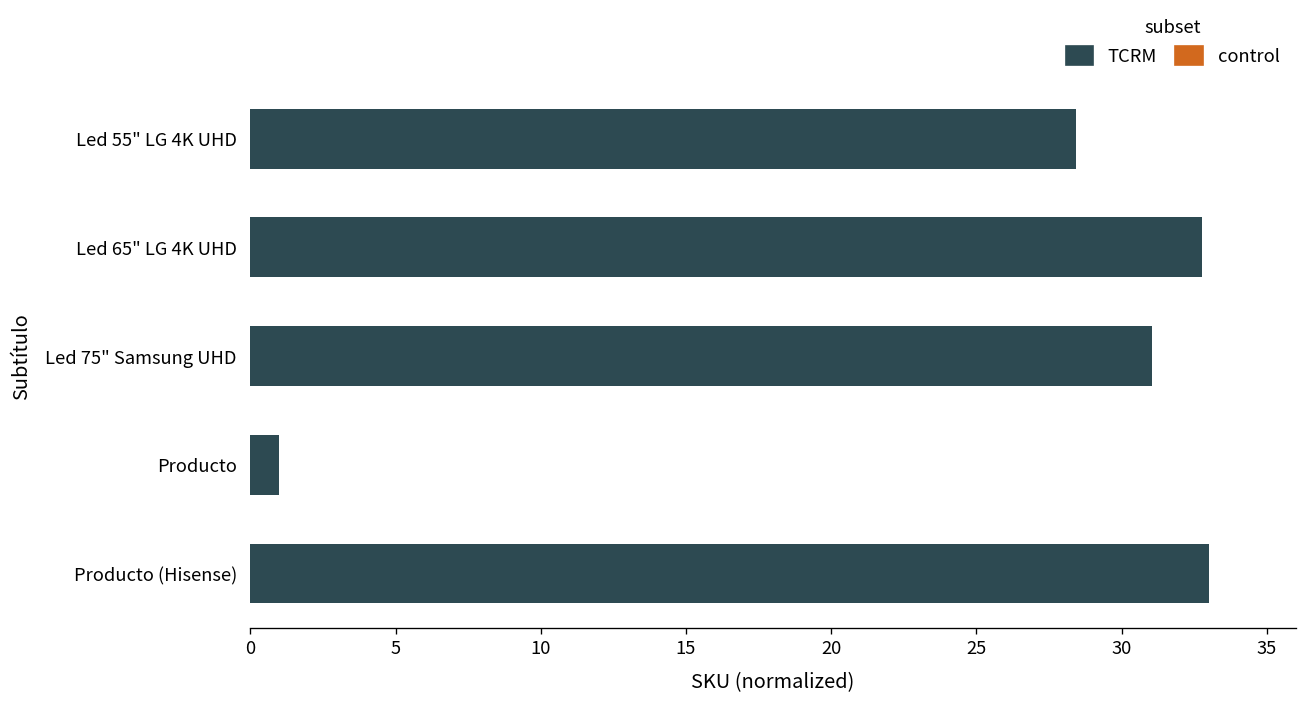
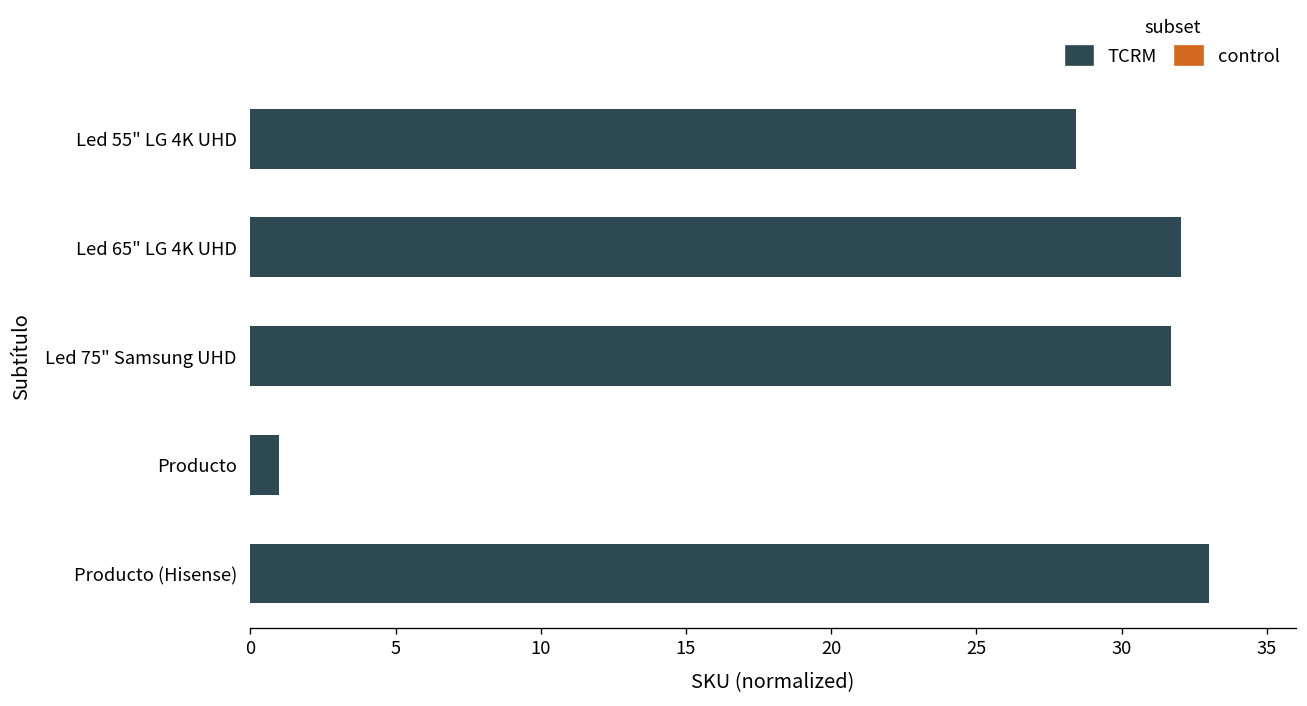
Led 65" LG 4K UHD: 32.8 -> 32.0
Led 75" Samsung UHD: 31.0 -> 31.7
